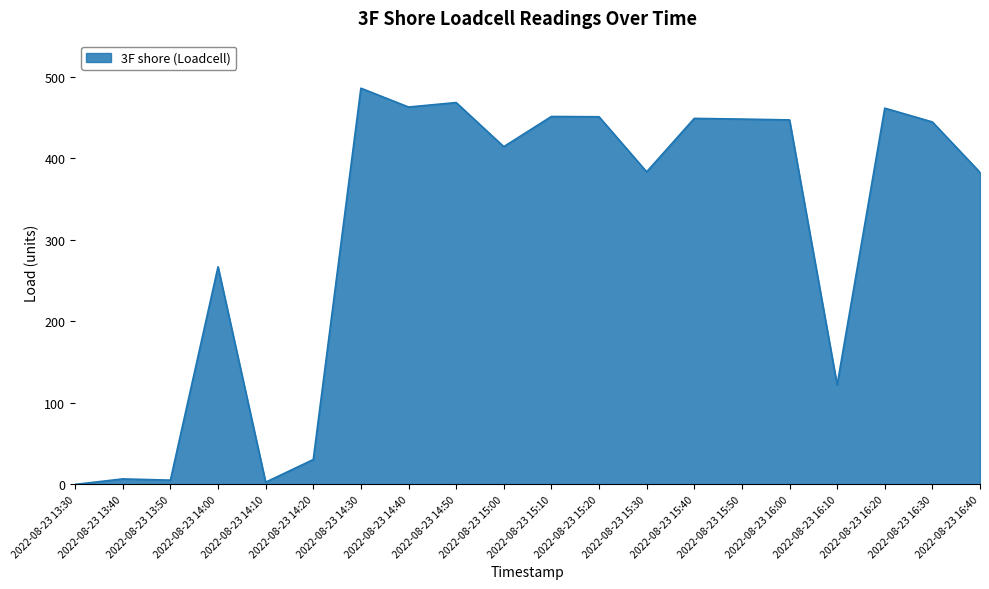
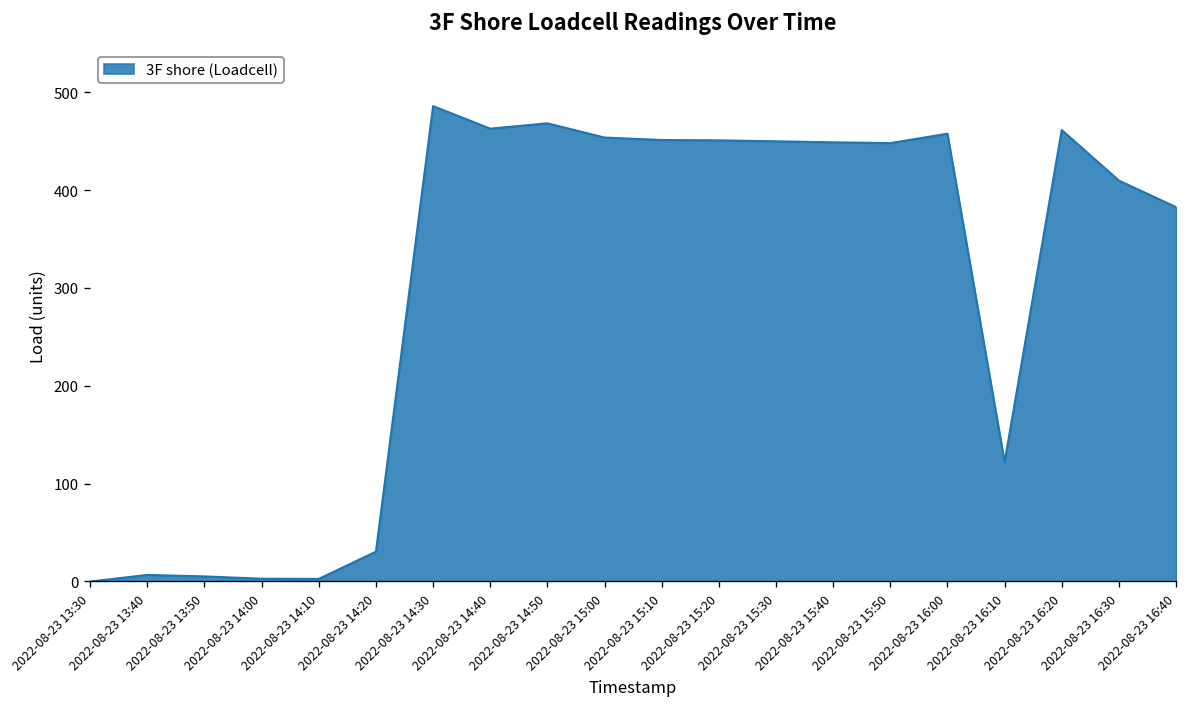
2022-08-23 14:00: 270 -> 0
2022-08-23 15:00: 410 -> 450
2022-08-23 15:30: 380 -> 450
2022-08-23 16:00: 450 -> 460
2022-08-23 16:30: 440 -> 410
